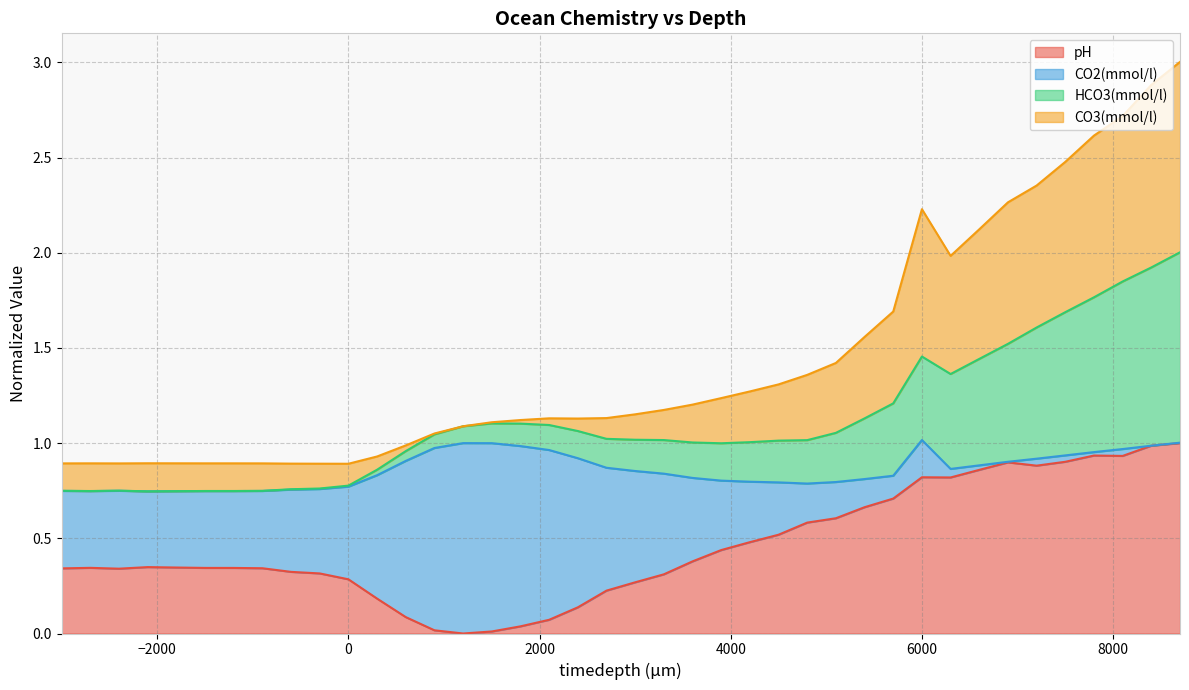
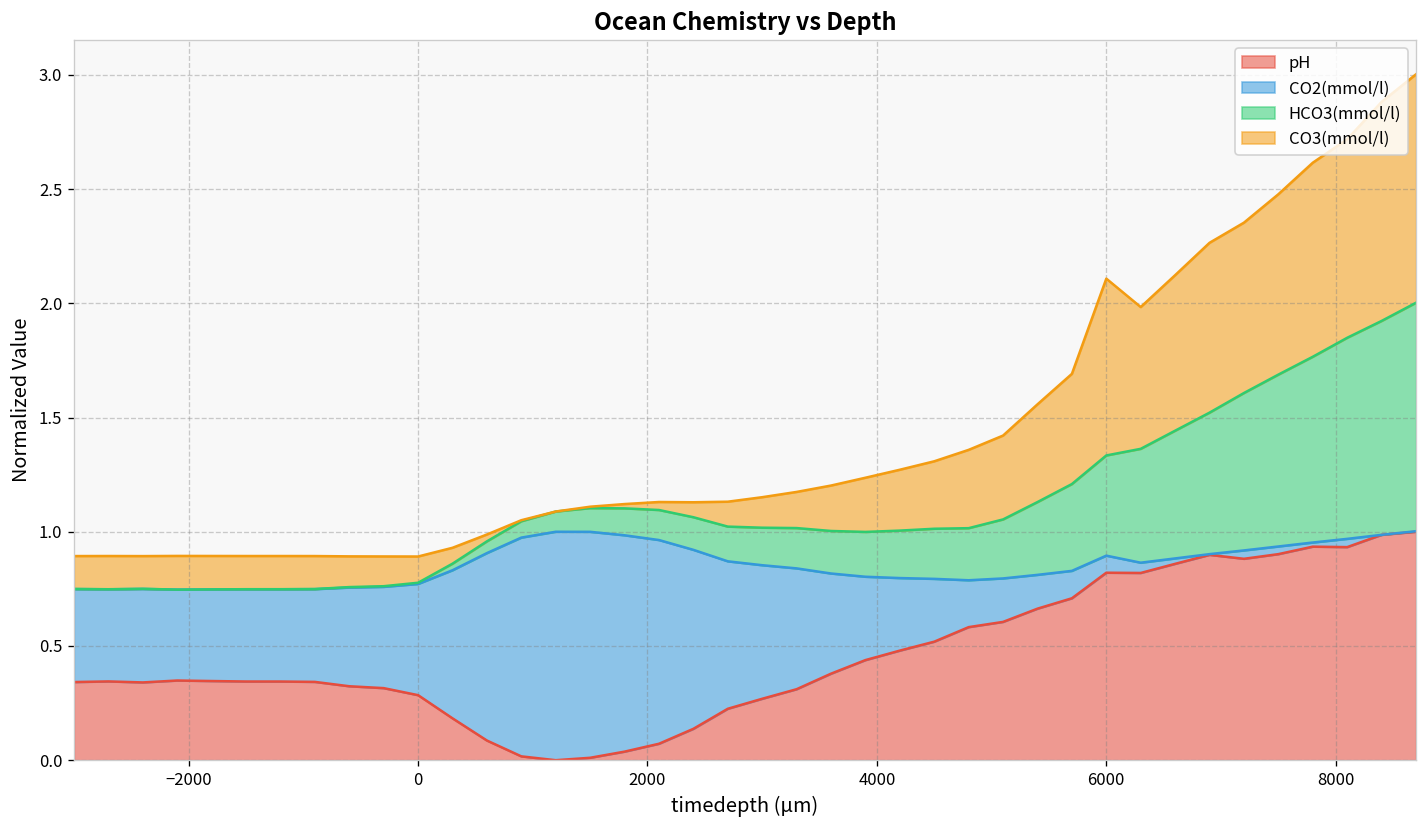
CO2(mmol/l), 6000: 0.20 -> 0.07
